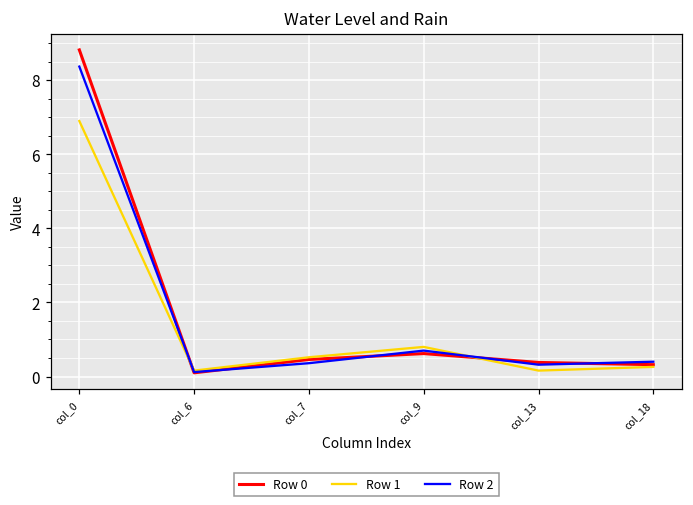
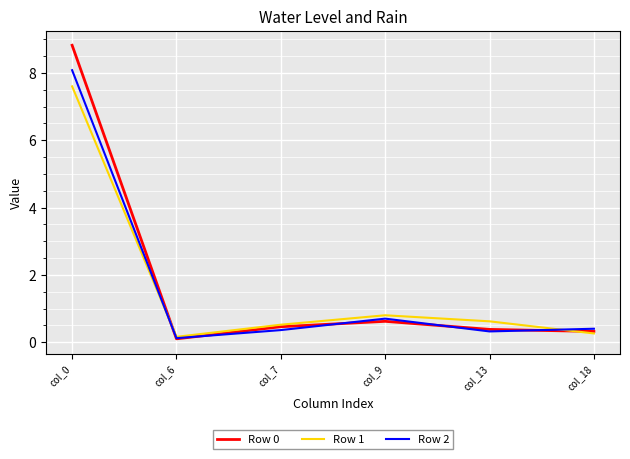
Row 1, col_0: 6.9 -> 7.6
Row 2, col_0: 8.4 -> 8.1
Row 1, col_13: 0.2 -> 0.6
